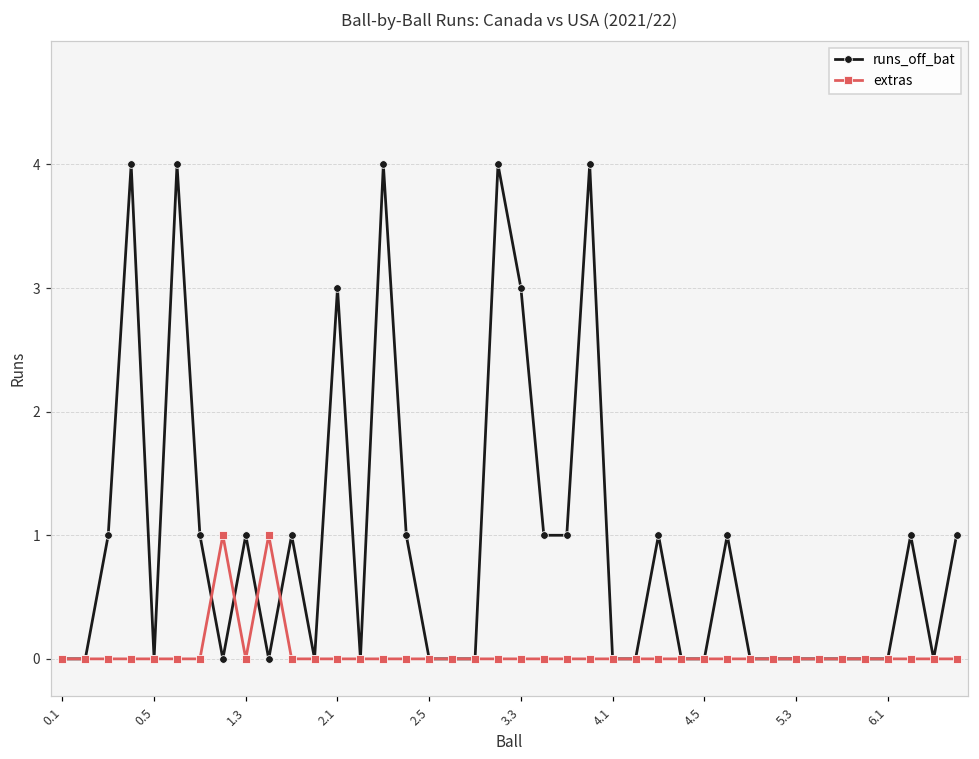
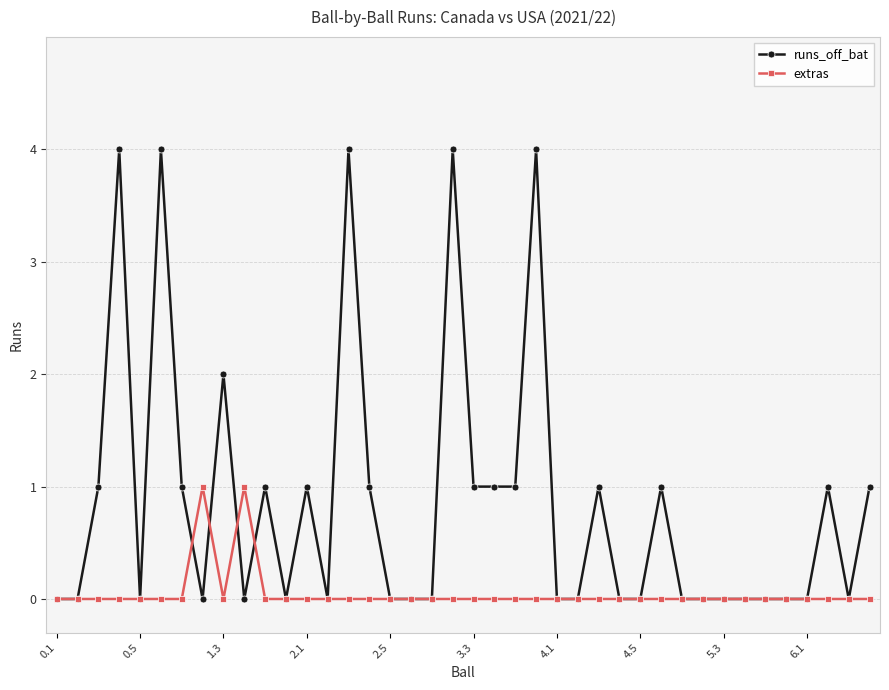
runs_off_bat, 1.3: 1 -> 2
runs_off_bat, 2.1: 3 -> 1
runs_off_bat, 3.3: 3 -> 1
